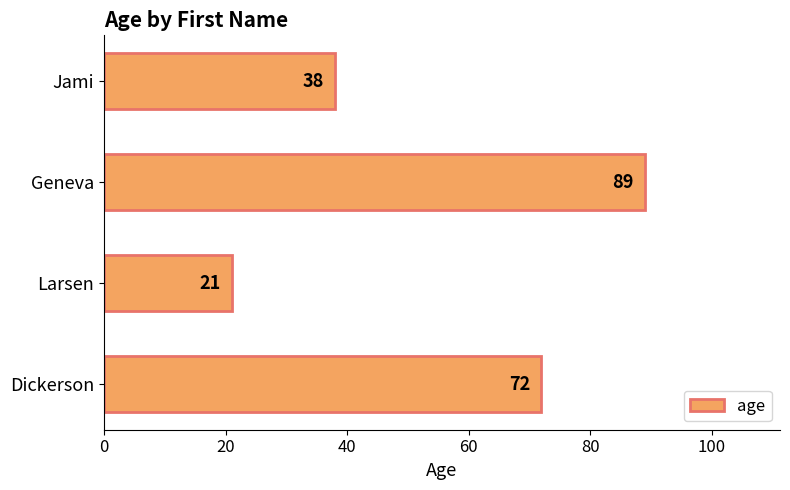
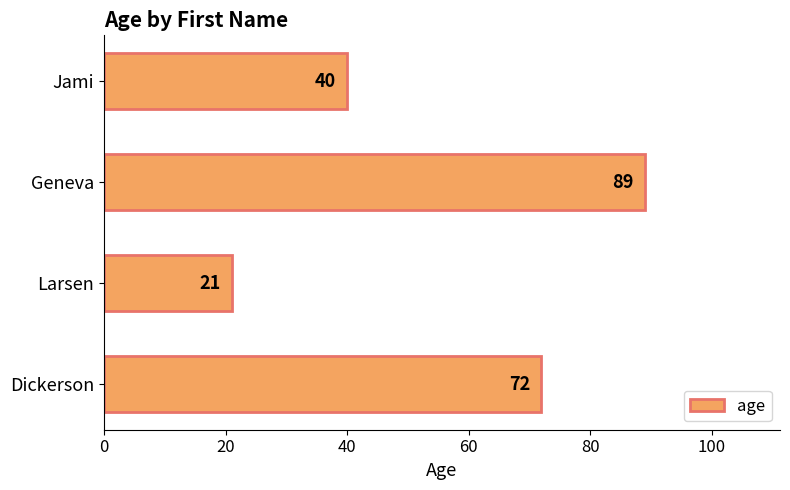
Jami: 38 -> 40
